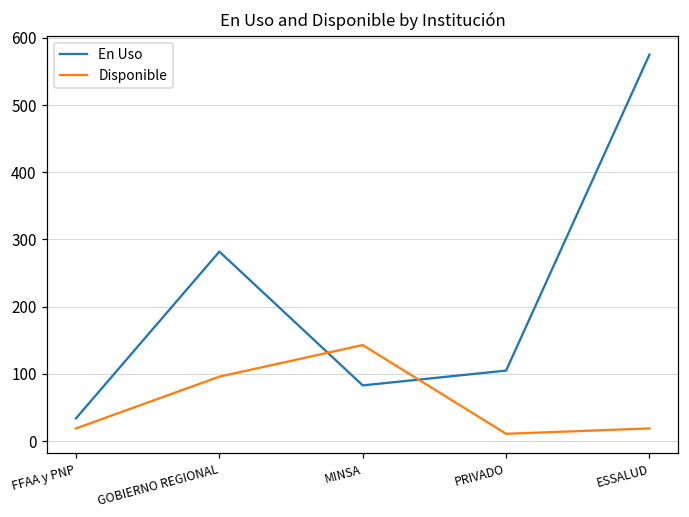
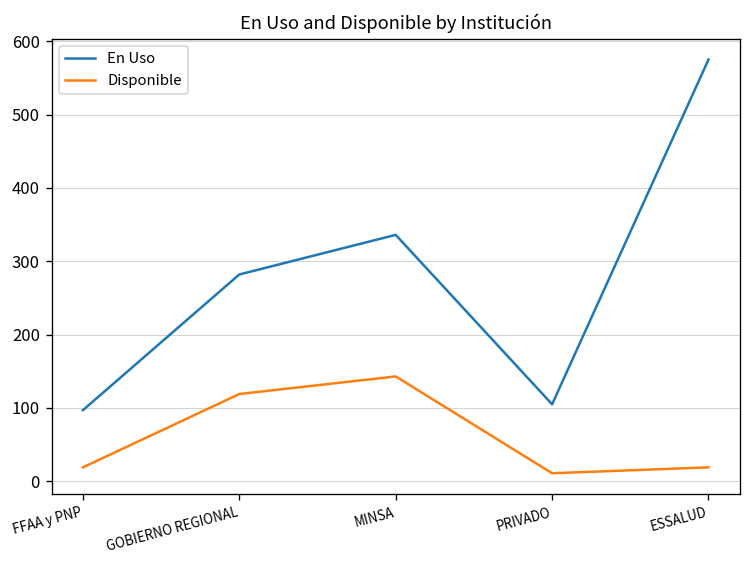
En Uso, FFAA y PNP: 30 -> 100
Disponible, GOBIERNO REGIONAL: 100 -> 120
En Uso, MINSA: 80 -> 340
